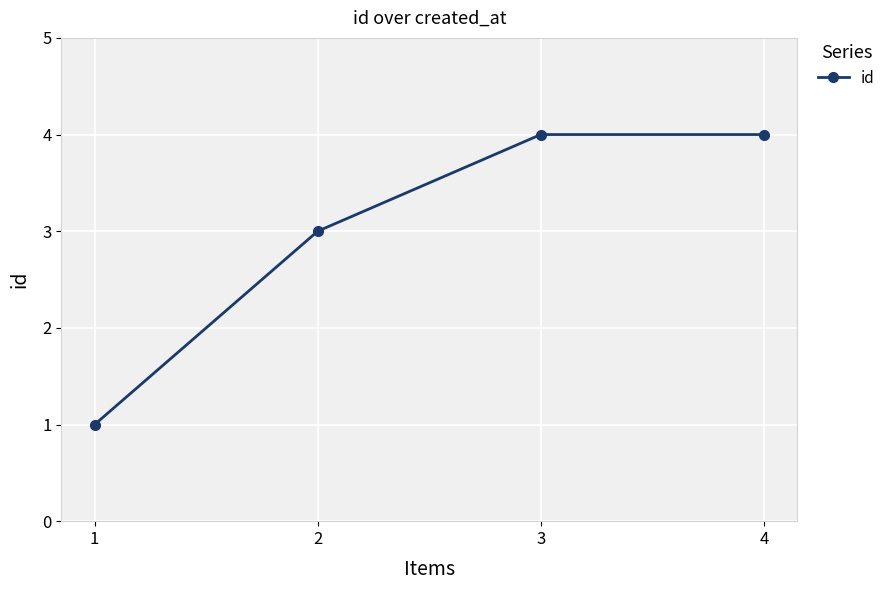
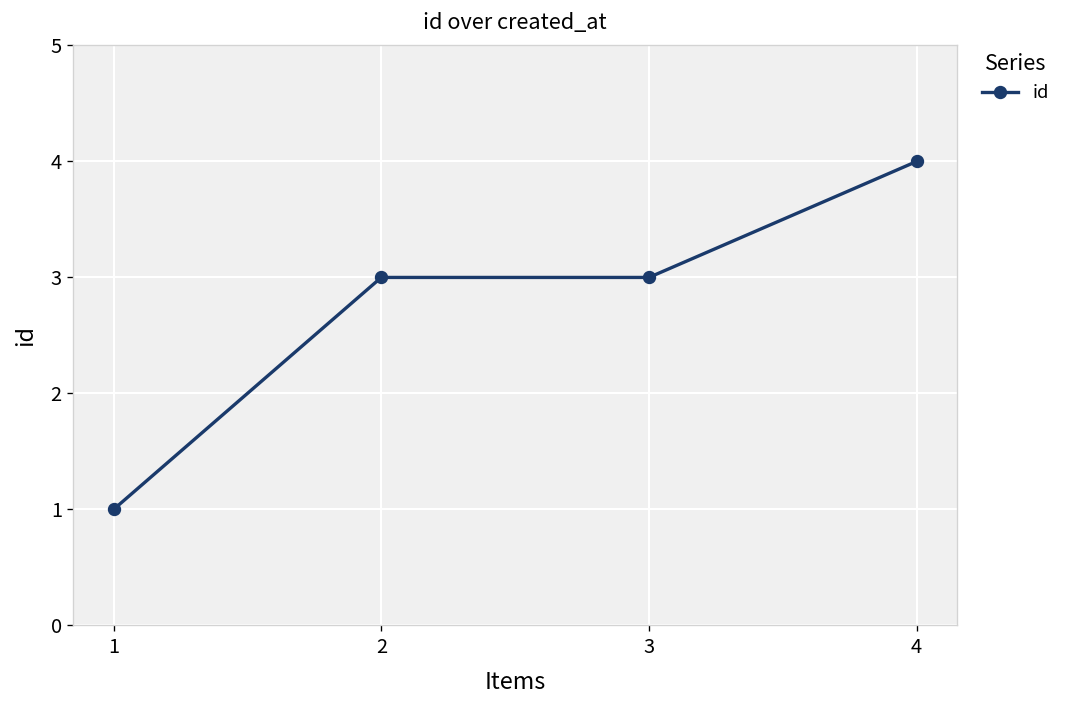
3: 4 -> 3
